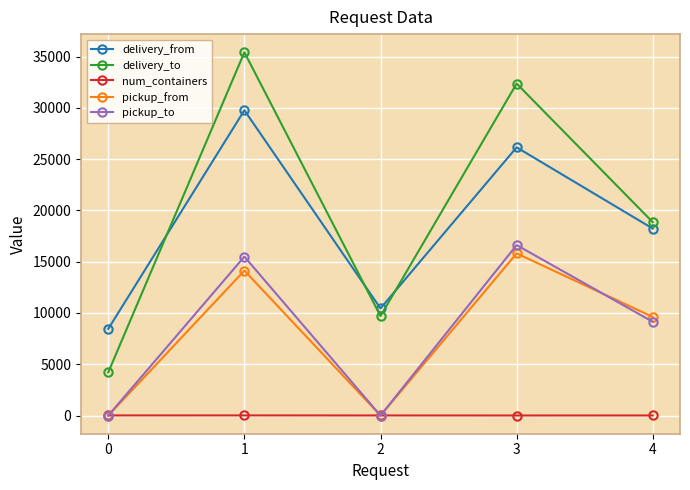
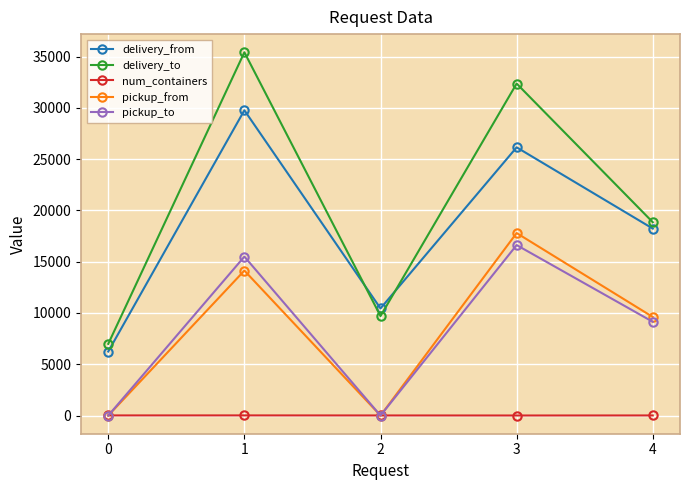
delivery_from, 0: 8500 -> 6200
delivery_to, 0: 4200 -> 7000
pickup_from, 3: 15800 -> 17800
